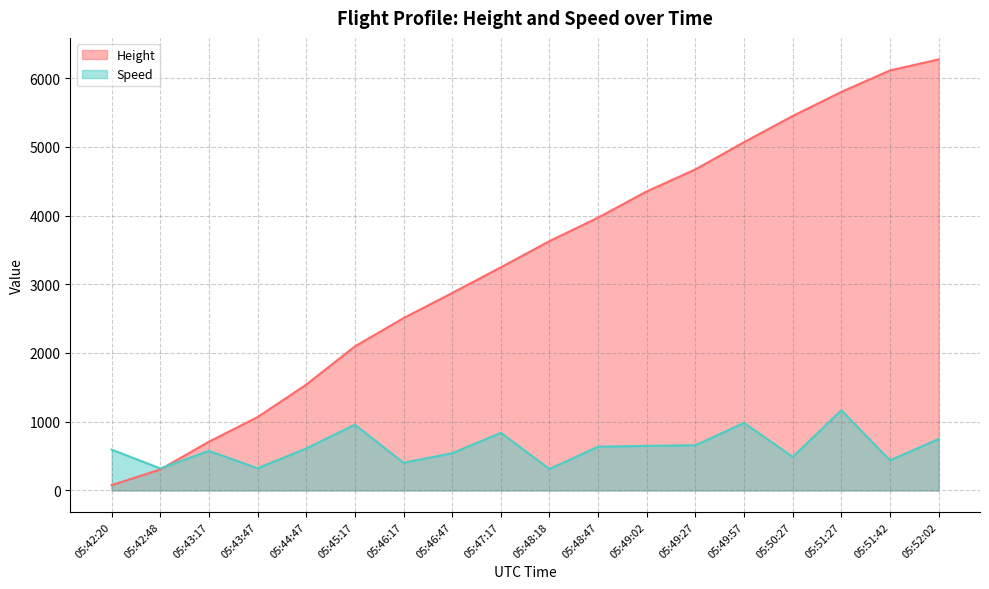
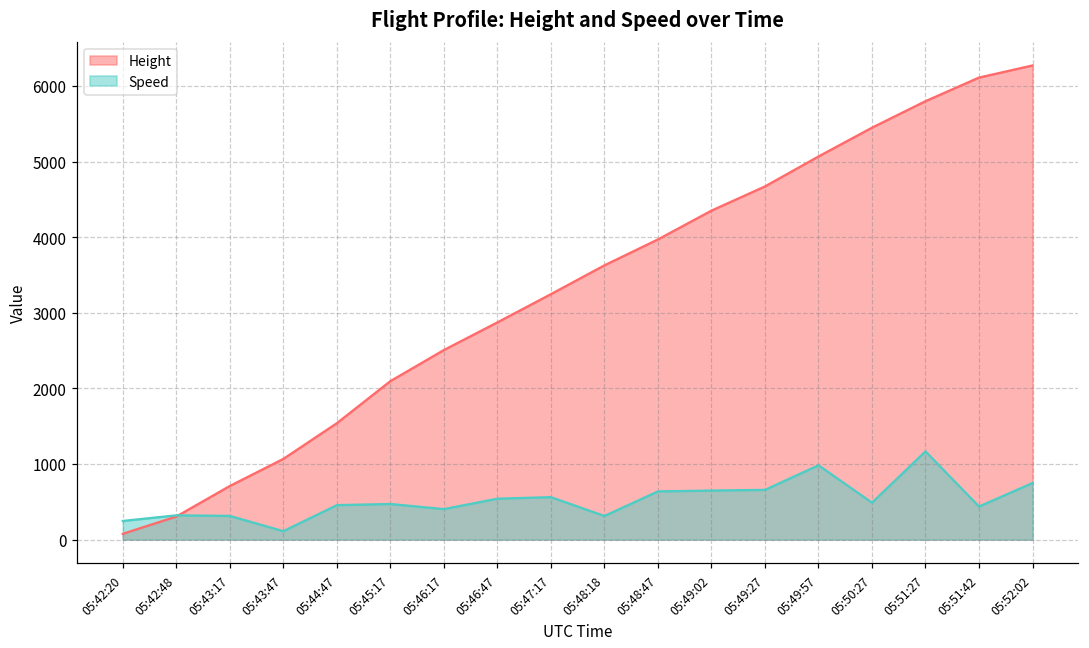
Speed, 05:42:20: 600 -> 200
Speed, 05:43:17: 600 -> 300
Speed, 05:43:47: 300 -> 100
Speed, 05:44:47: 600 -> 500
Speed, 05:45:17: 1000 -> 500
Speed, 05:47:17: 800 -> 600
